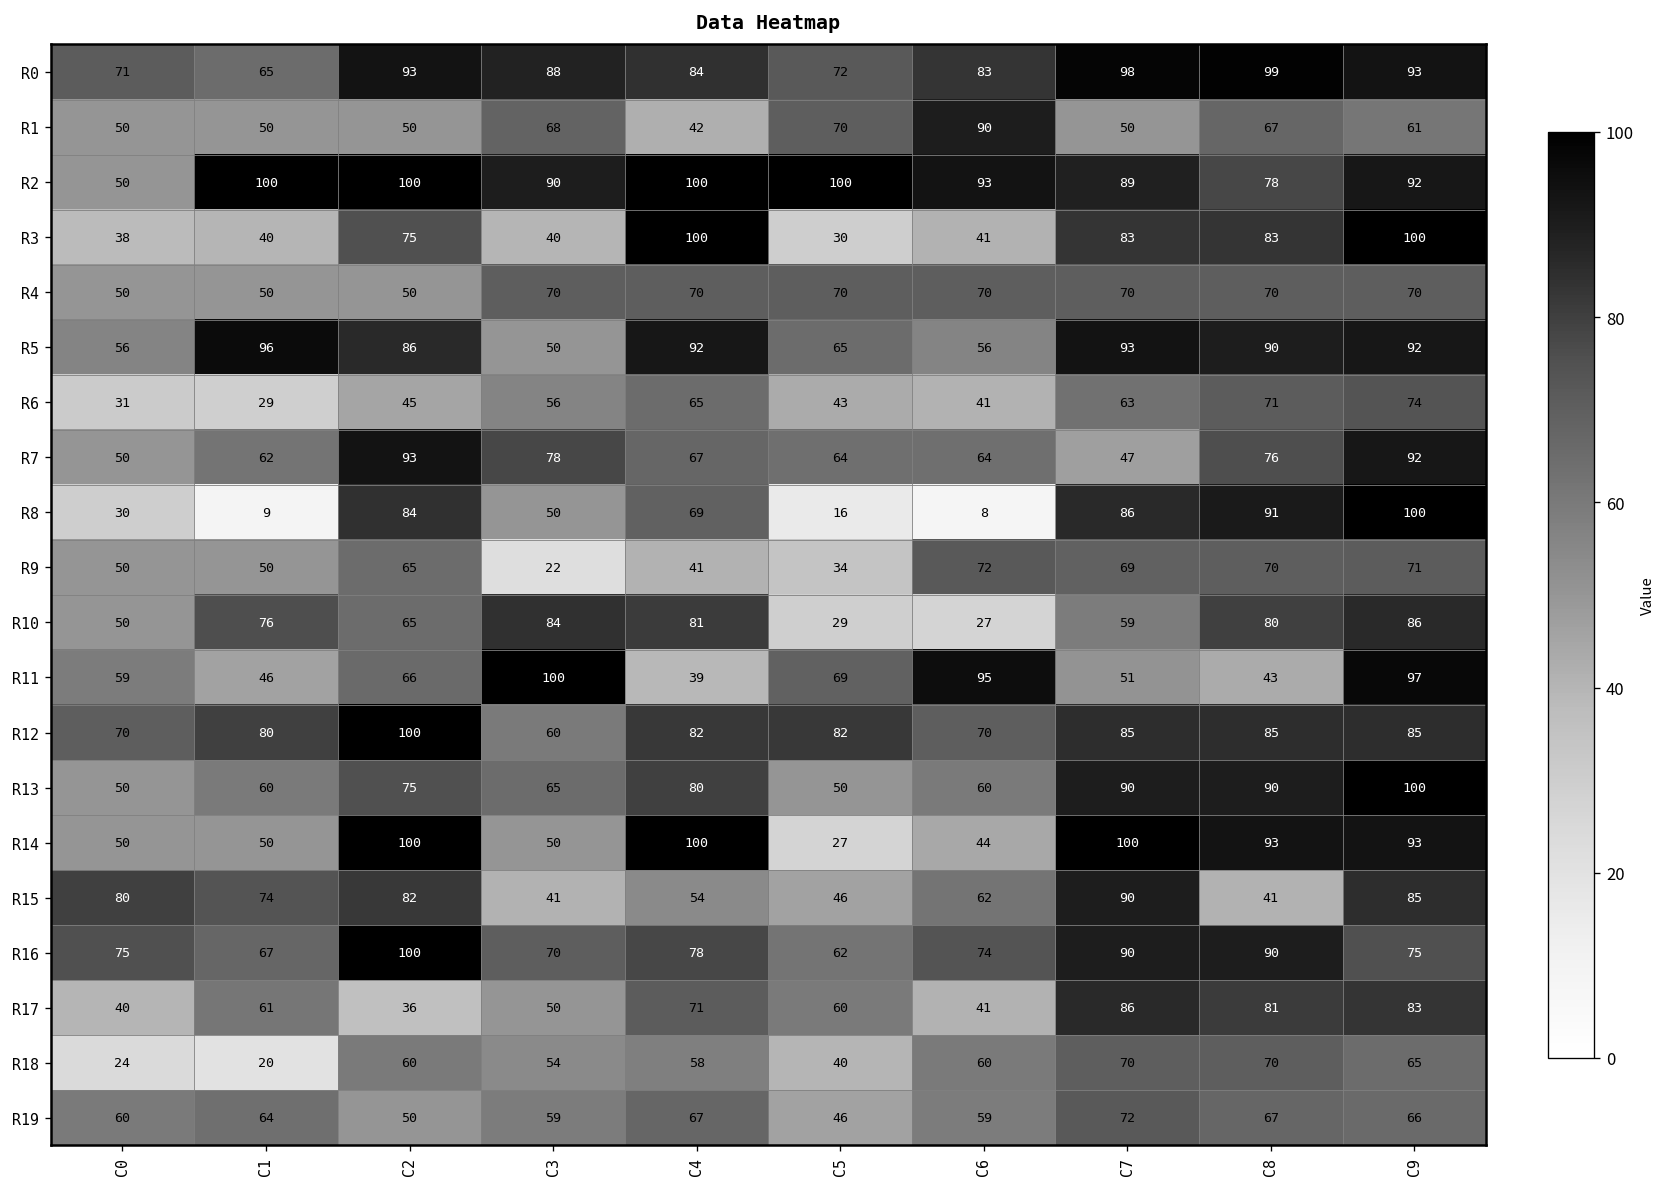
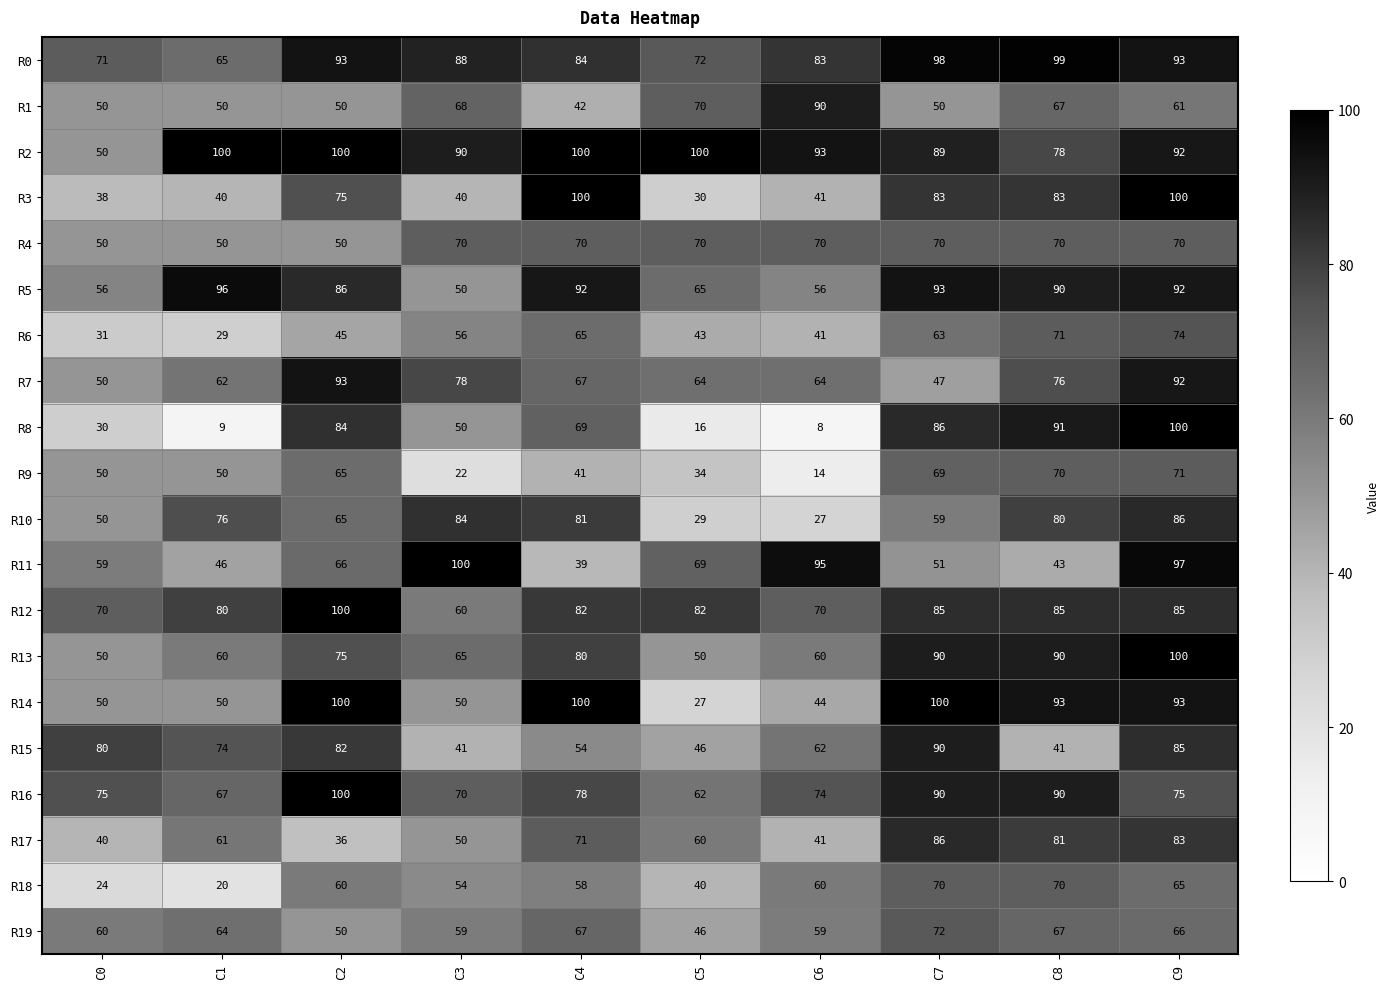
R9, C6: 72 -> 14
